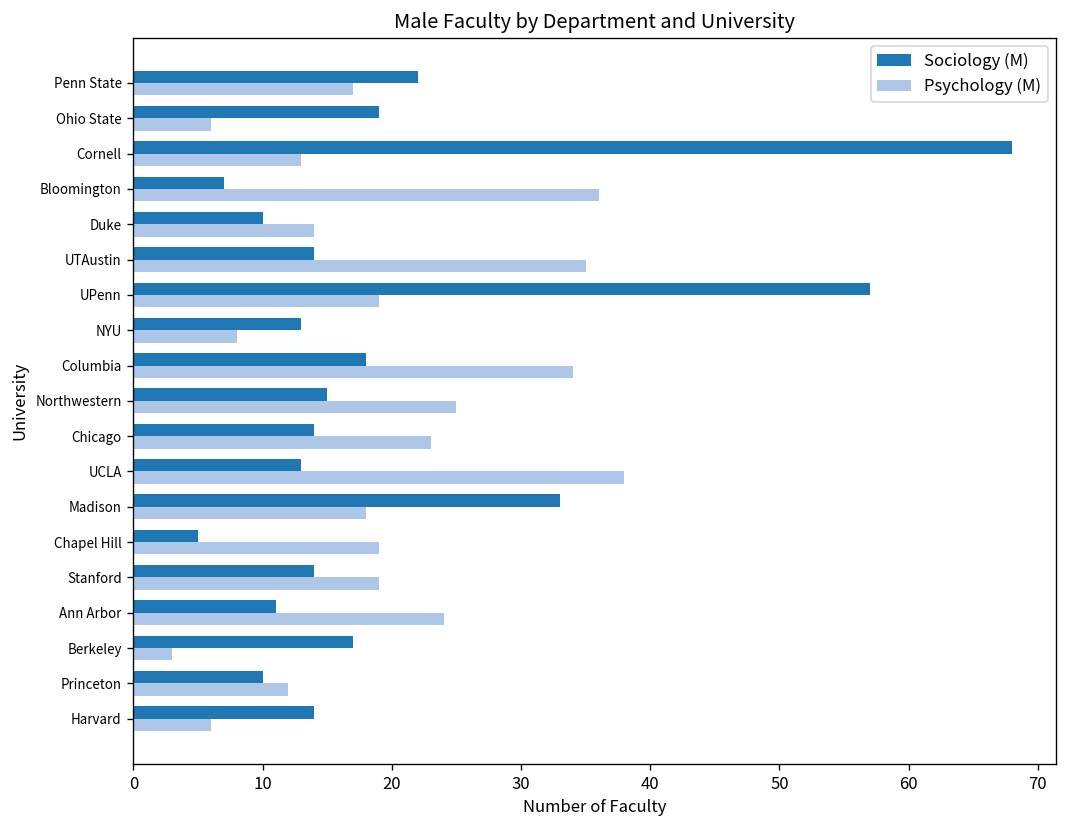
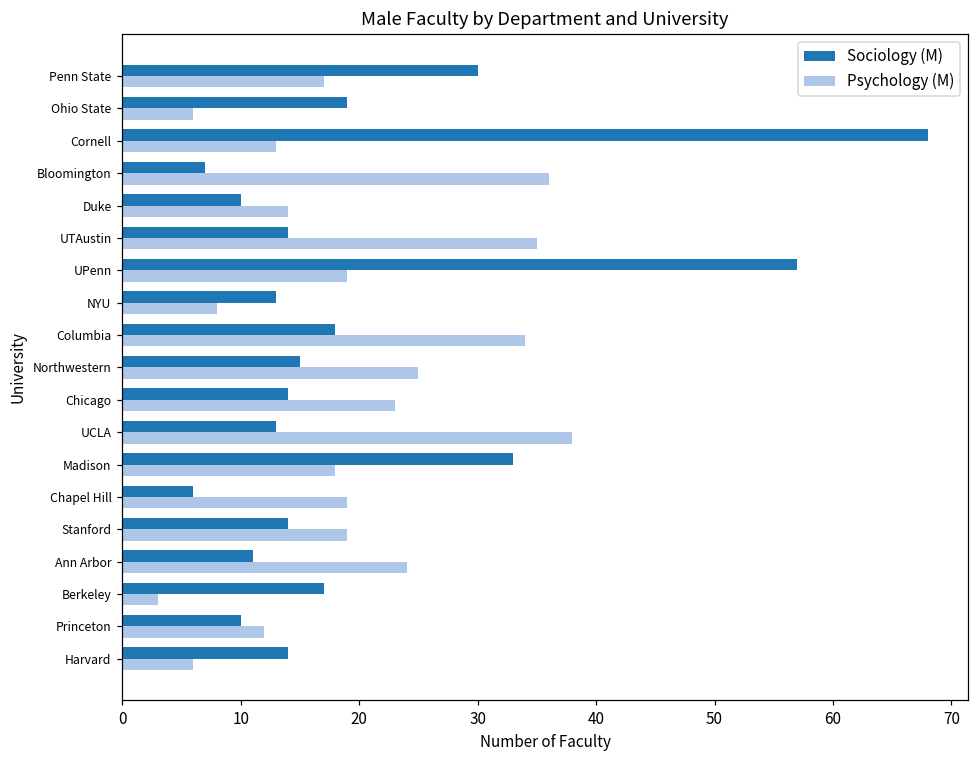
Sociology (M), Penn State: 22 -> 30
Sociology (M), Chapel Hill: 5 -> 6
